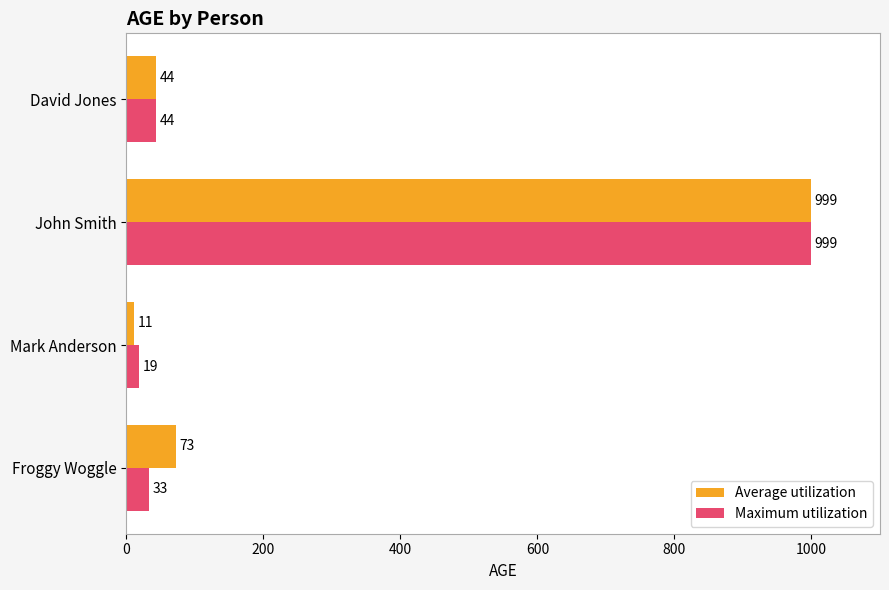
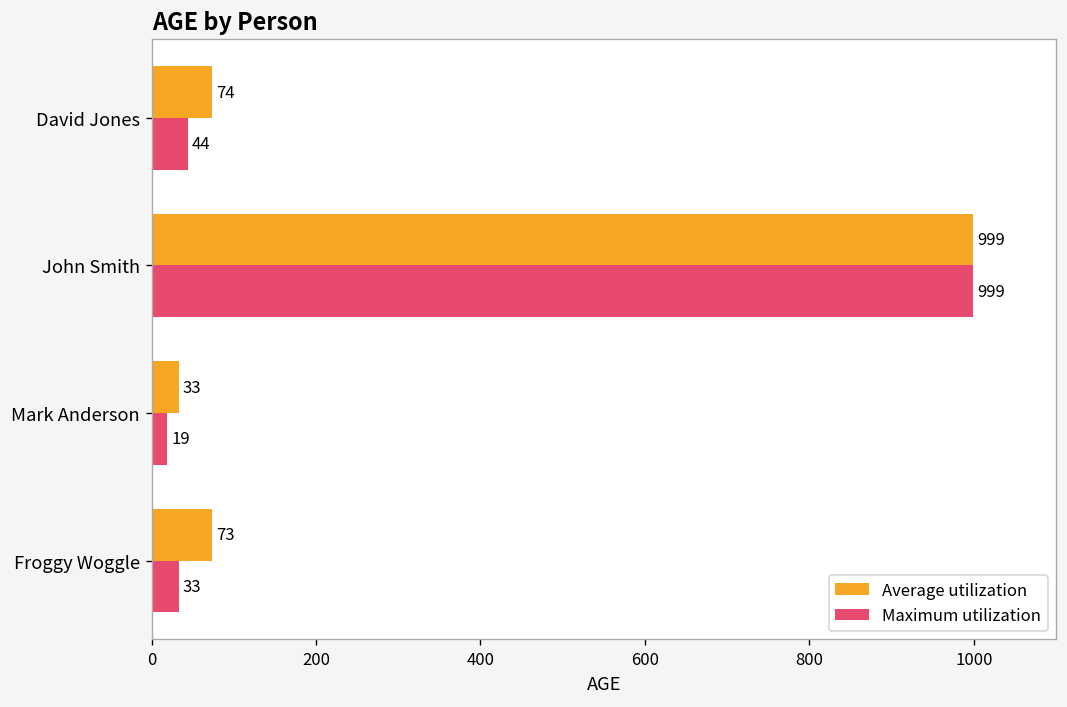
Average utilization, David Jones: 44 -> 74
Average utilization, Mark Anderson: 11 -> 33
